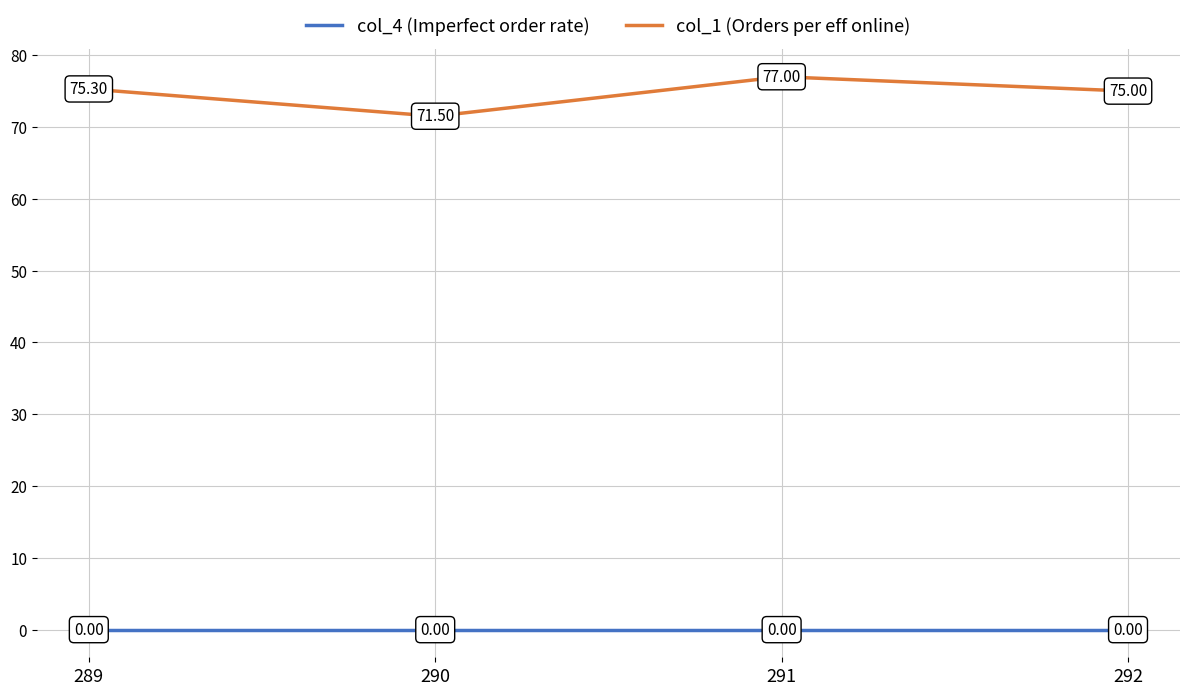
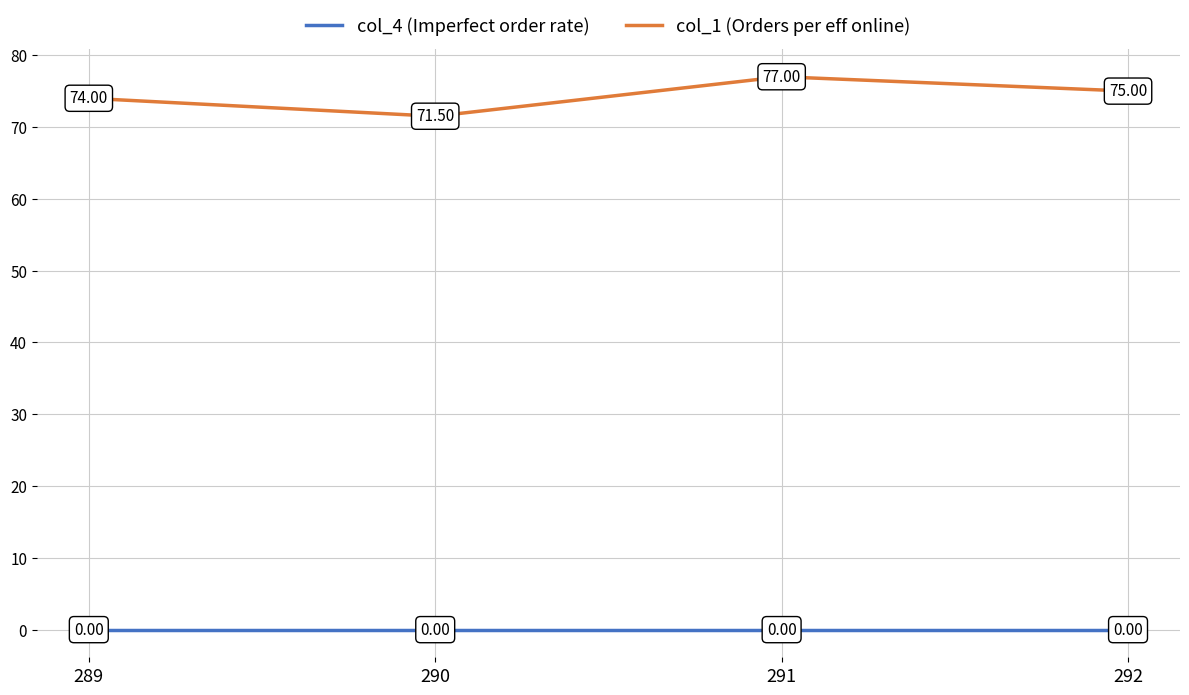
col_1 (Orders per eff online), 289: 75.30 -> 74.00
